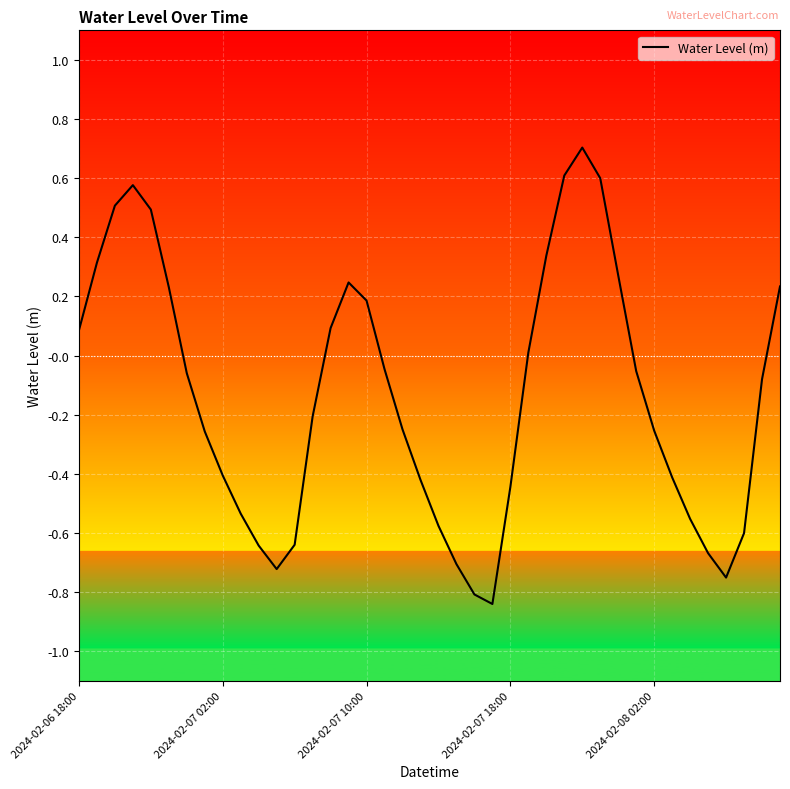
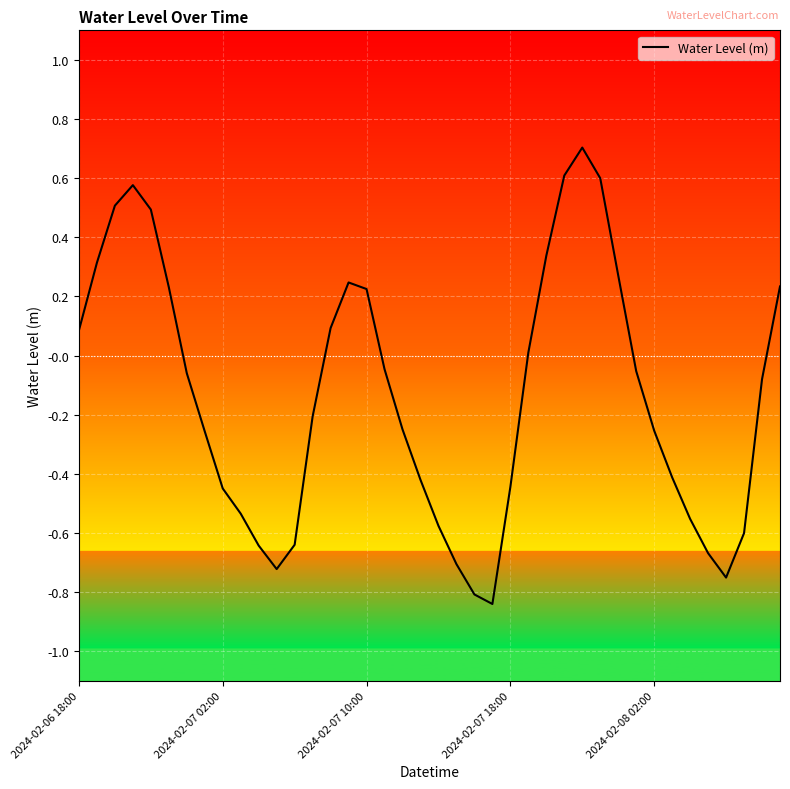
2024-02-07 02:00: -0.41 -> -0.45
2024-02-07 10:00: 0.19 -> 0.22
